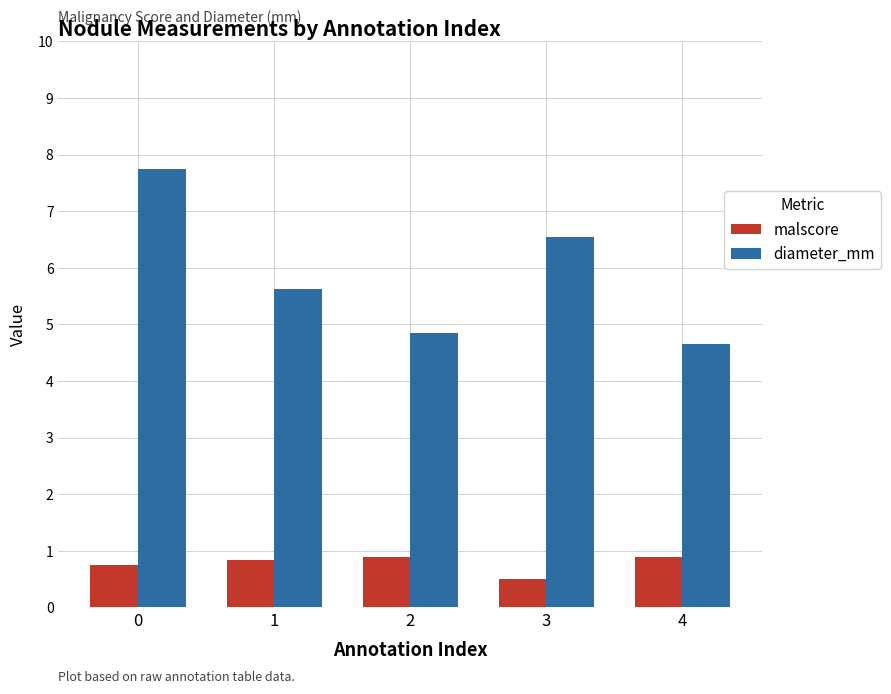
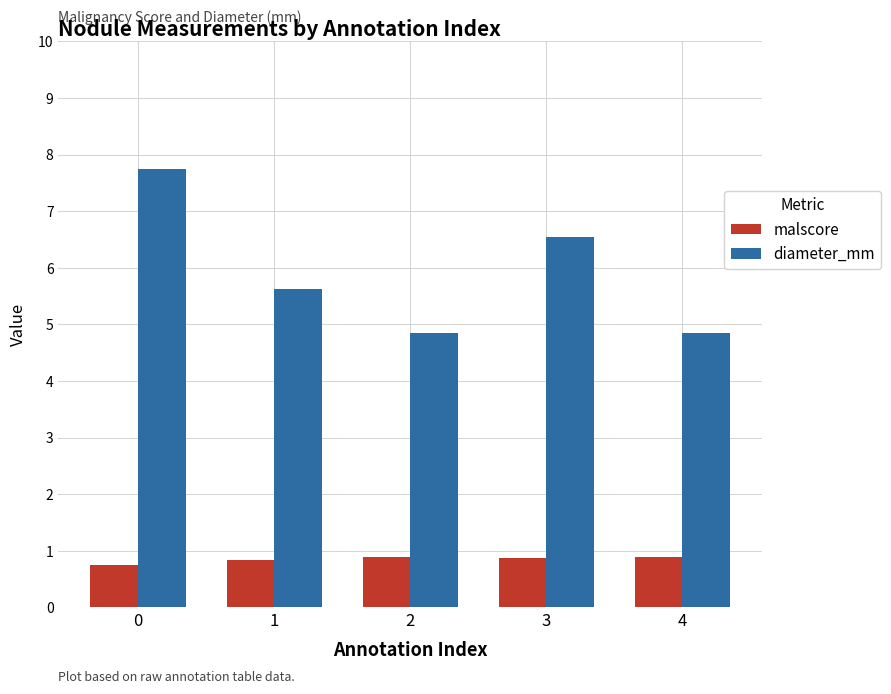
malscore, 3: 0.5 -> 0.9
diameter_mm, 4: 4.7 -> 4.9
